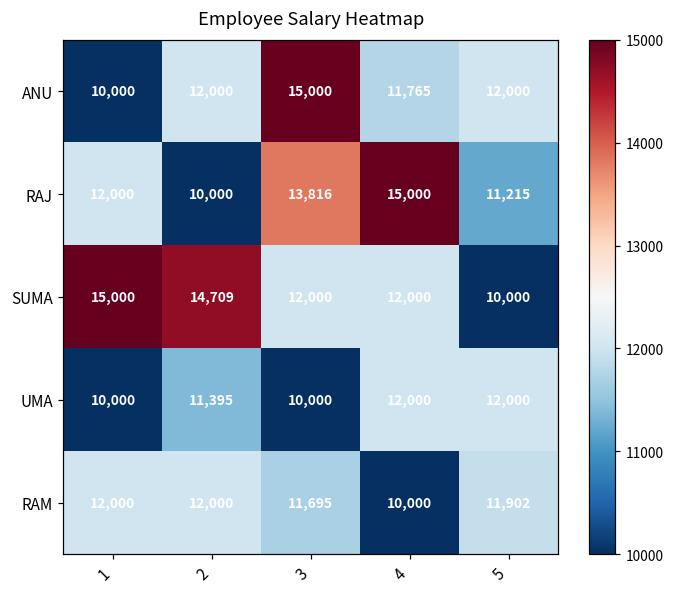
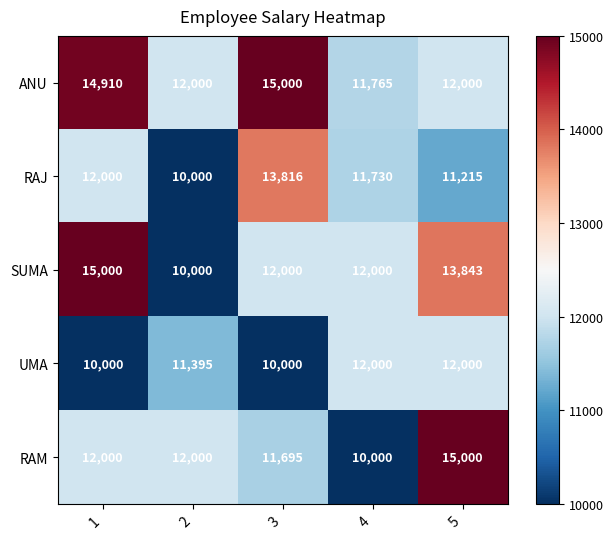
ANU, 1: 10,000 -> 14,910
RAJ, 4: 15,000 -> 11,730
SUMA, 2: 14,709 -> 10,000
SUMA, 5: 10,000 -> 13,843
RAM, 5: 11,902 -> 15,000
